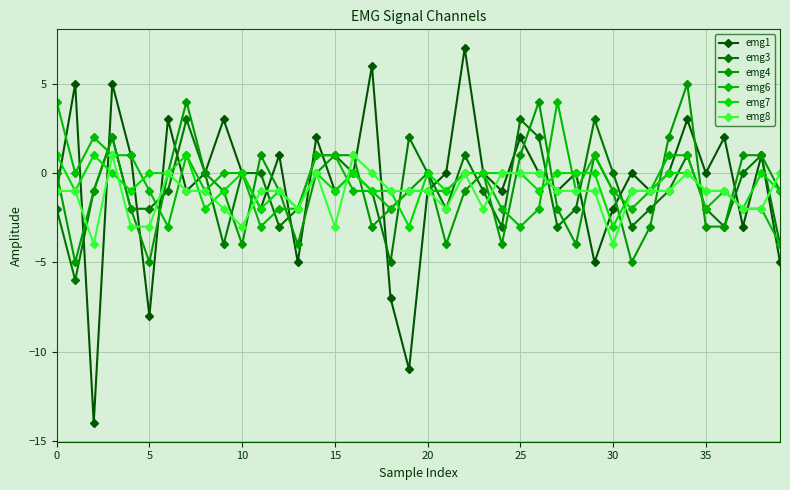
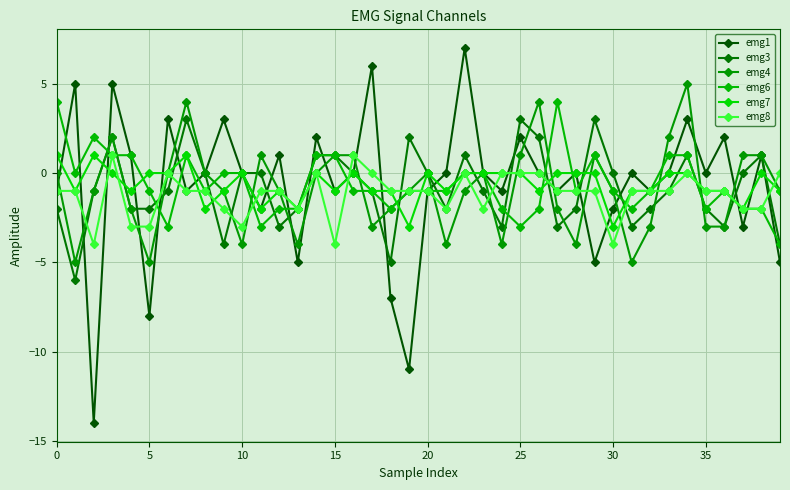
emg8, 15: -3 -> -4
